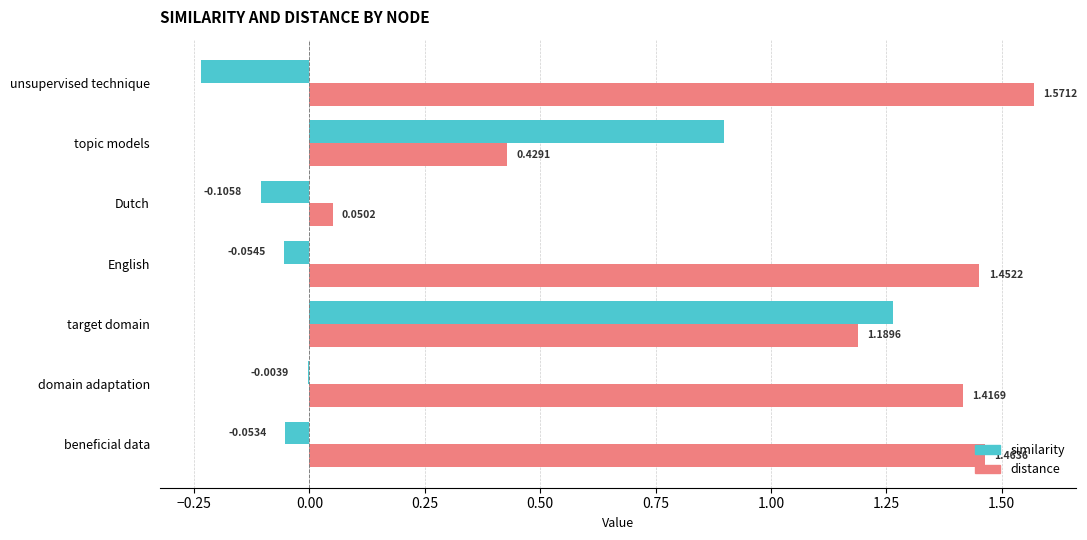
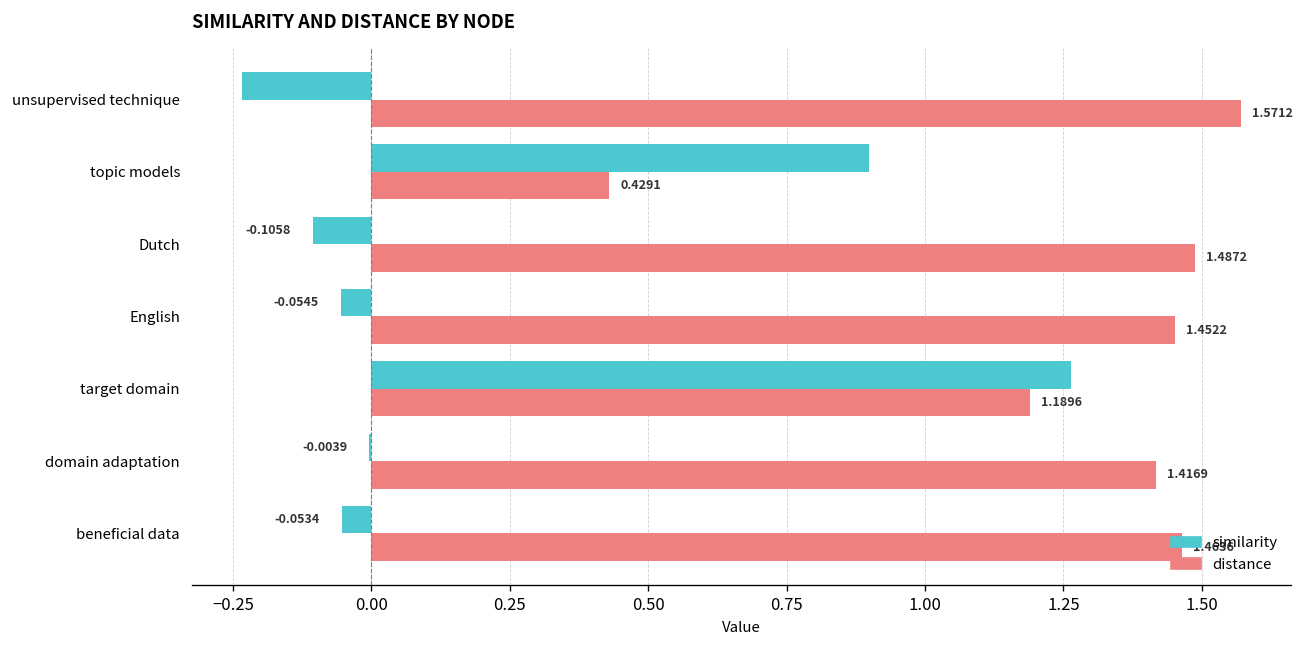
distance, Dutch: 0.0502 -> 1.4872
